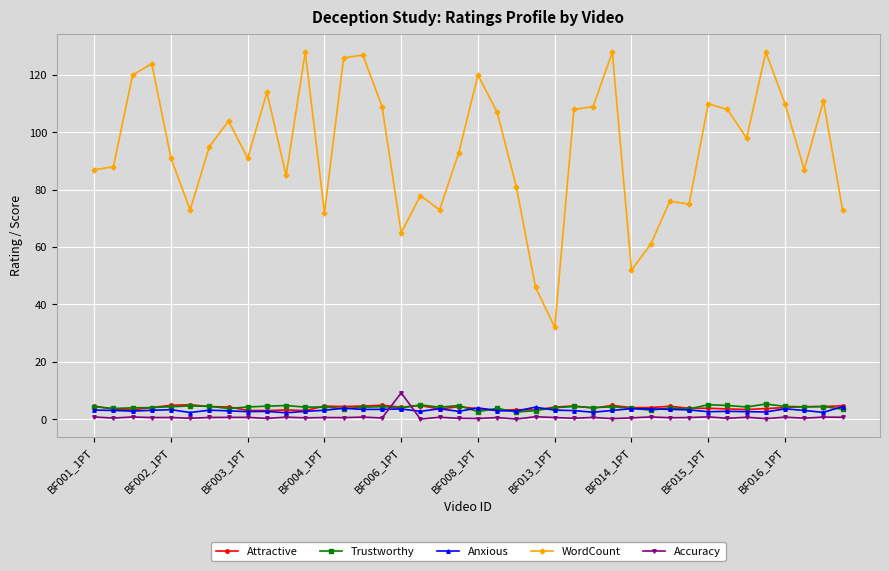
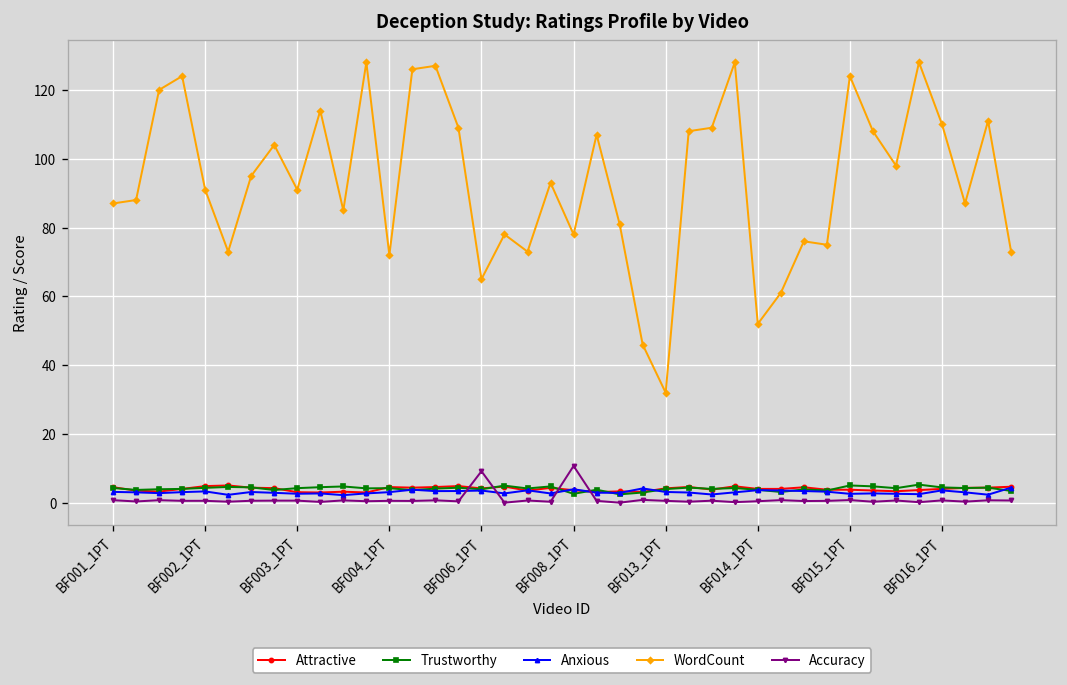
WordCount, BF008_1PT: 120 -> 78
Accuracy, BF008_1PT: 0 -> 11
WordCount, BF015_1PT: 110 -> 124
